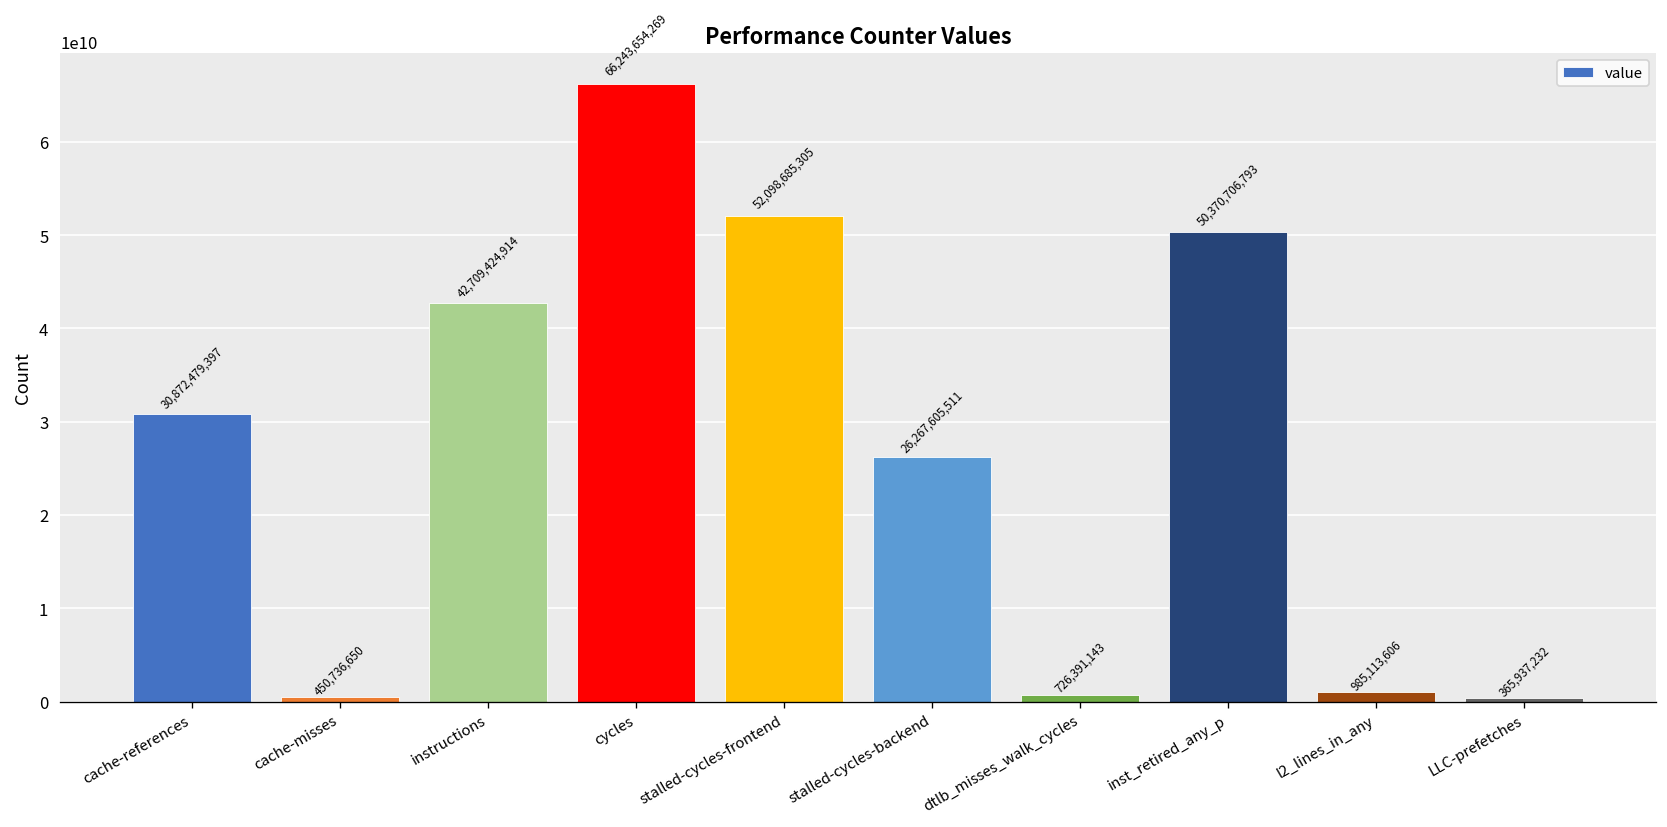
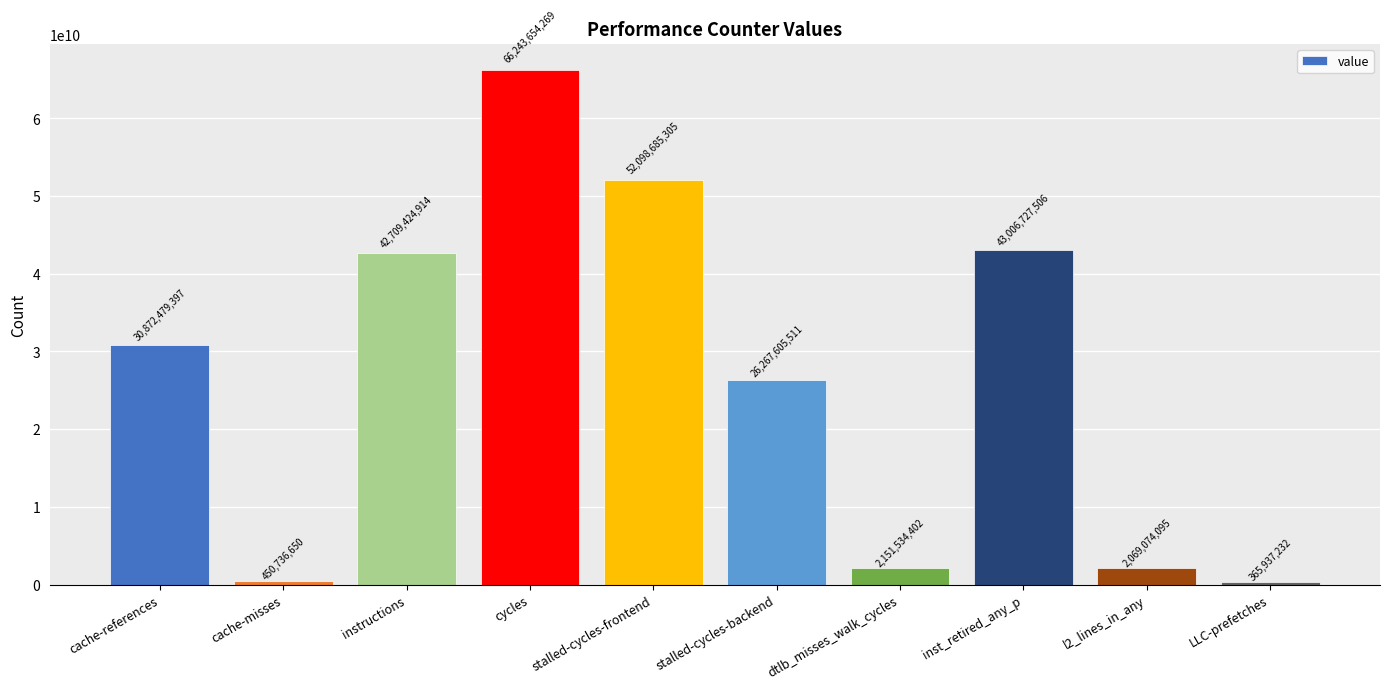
dtlb_misses_walk_cycles: 726,391,143 -> 2,151,534,402
inst_retired_any_p: 50,370,706,793 -> 43,006,727,506
l2_lines_in_any: 985,113,606 -> 2,069,074,095
